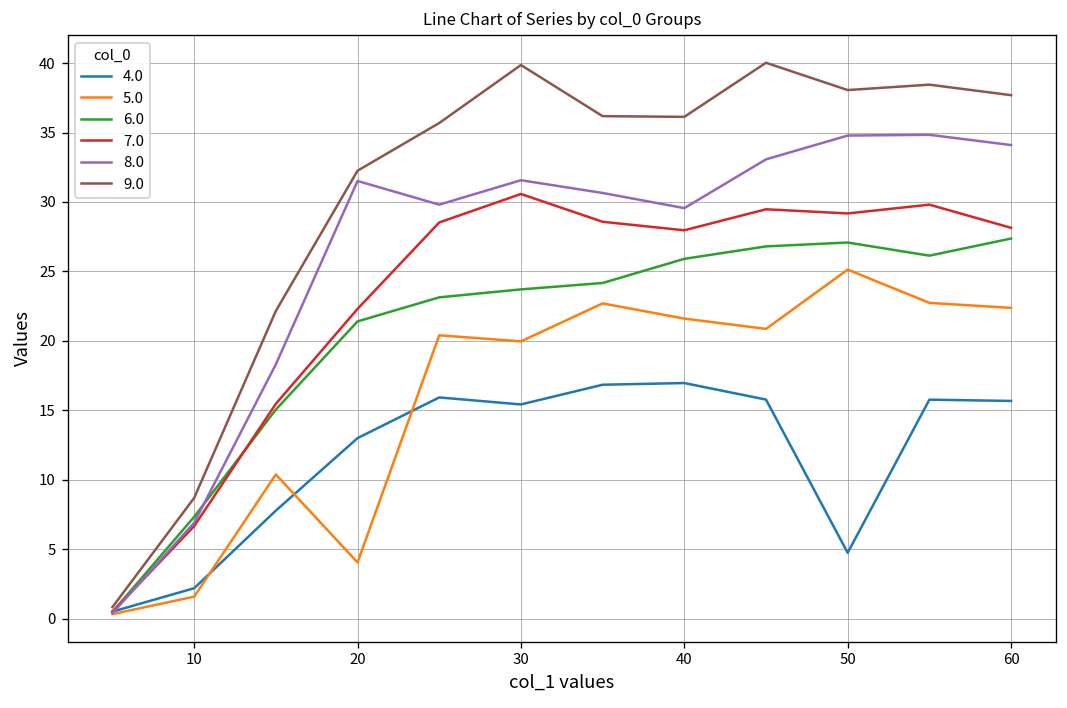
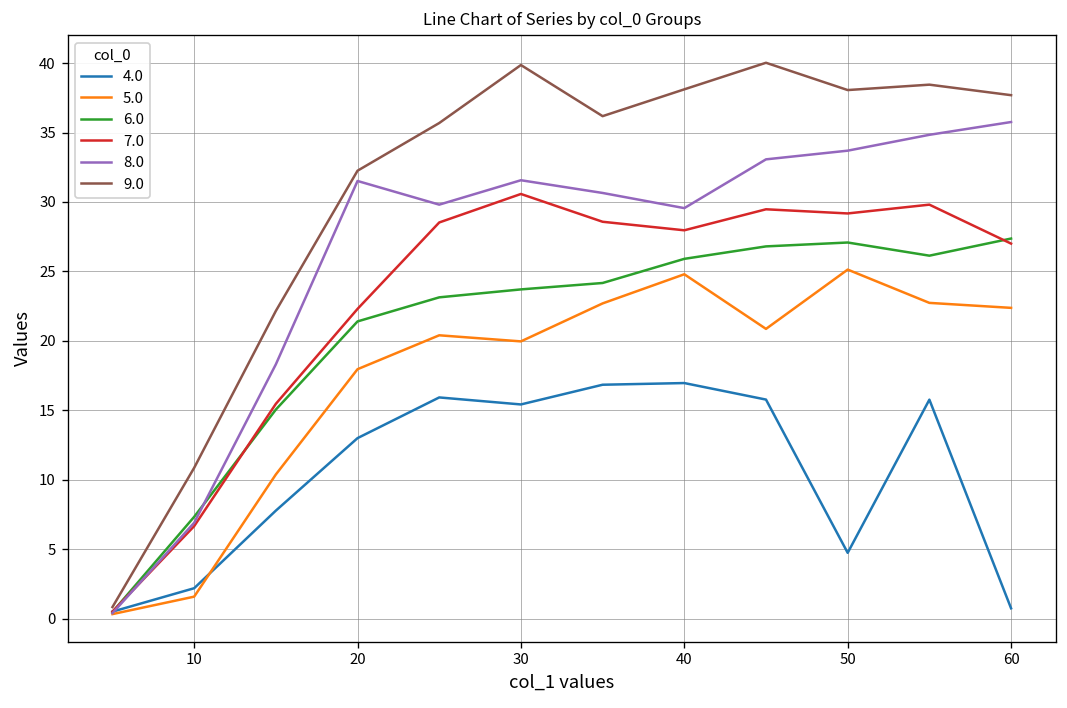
9.0, 10: 8.7 -> 10.9
5.0, 20: 4.1 -> 18.0
5.0, 40: 21.6 -> 24.8
9.0, 40: 36.1 -> 38.1
8.0, 50: 34.8 -> 33.7
4.0, 60: 15.7 -> 0.8
7.0, 60: 28.1 -> 27.0
8.0, 60: 34.1 -> 35.8
